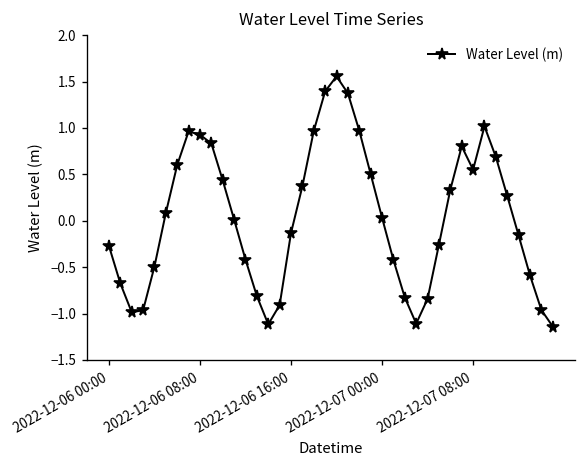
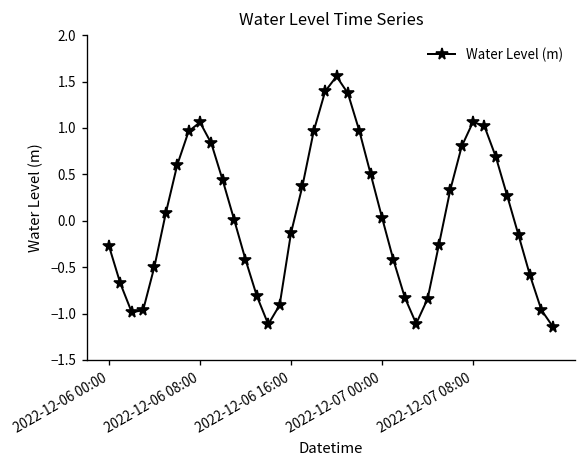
2022-12-06 08:00: 0.9 -> 1.1
2022-12-07 08:00: 0.6 -> 1.1
